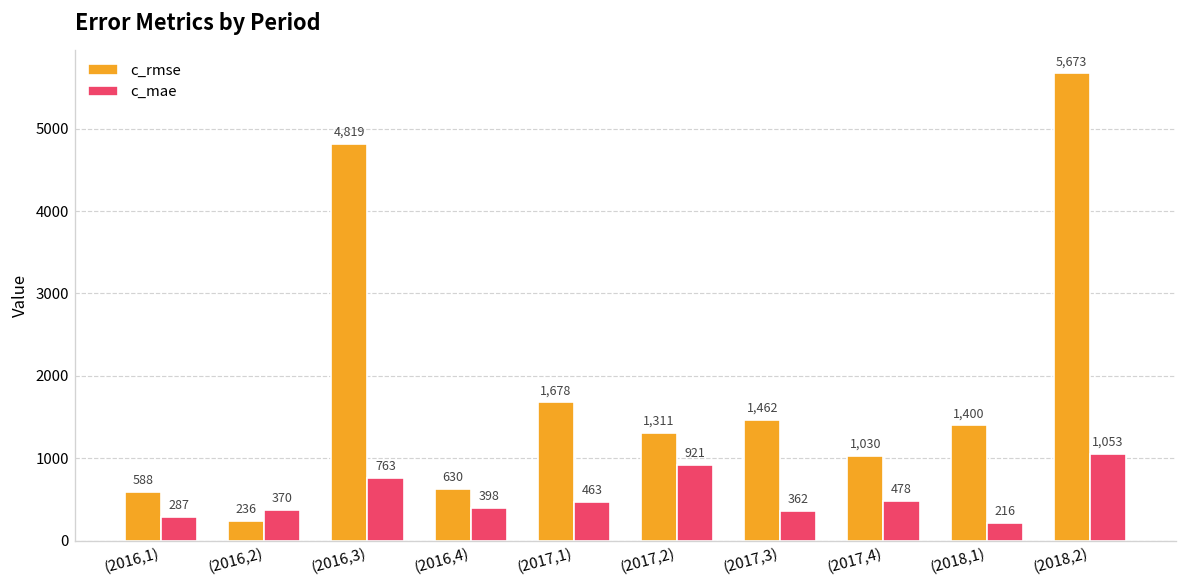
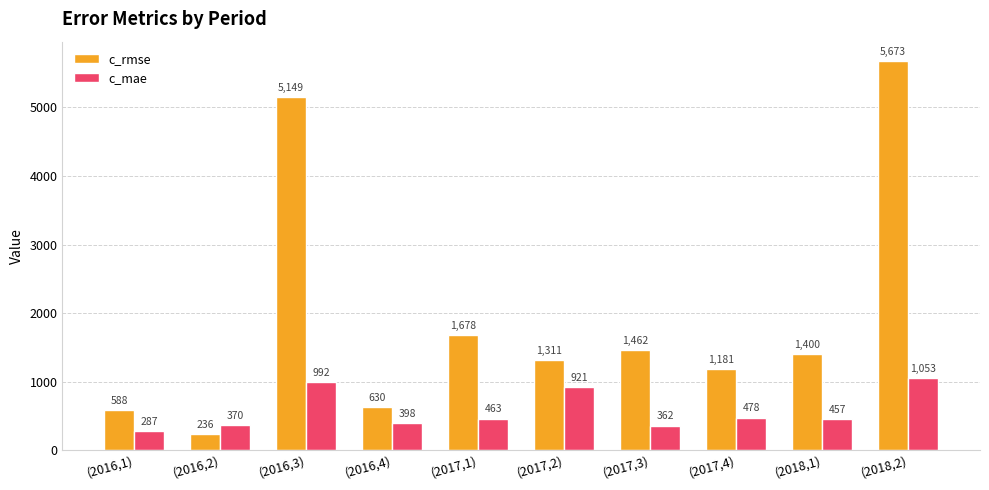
c_rmse, (2016,3): 4,819 -> 5,149
c_mae, (2016,3): 763 -> 992
c_rmse, (2017,4): 1,030 -> 1,181
c_mae, (2018,1): 216 -> 457
